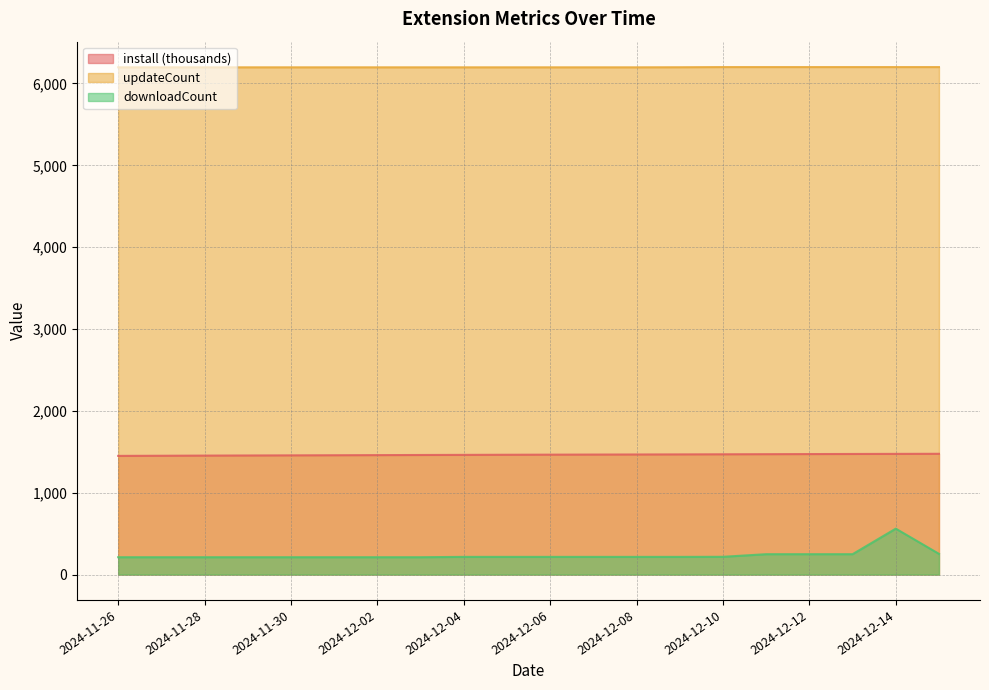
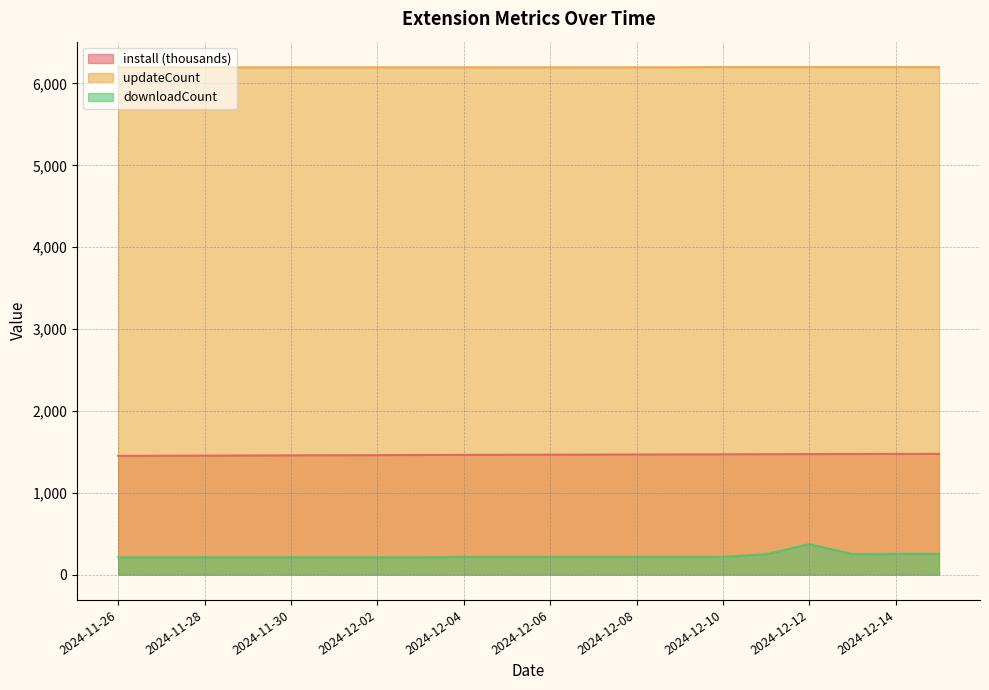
downloadCount, 2024-12-12: 200 -> 400
downloadCount, 2024-12-14: 600 -> 300
